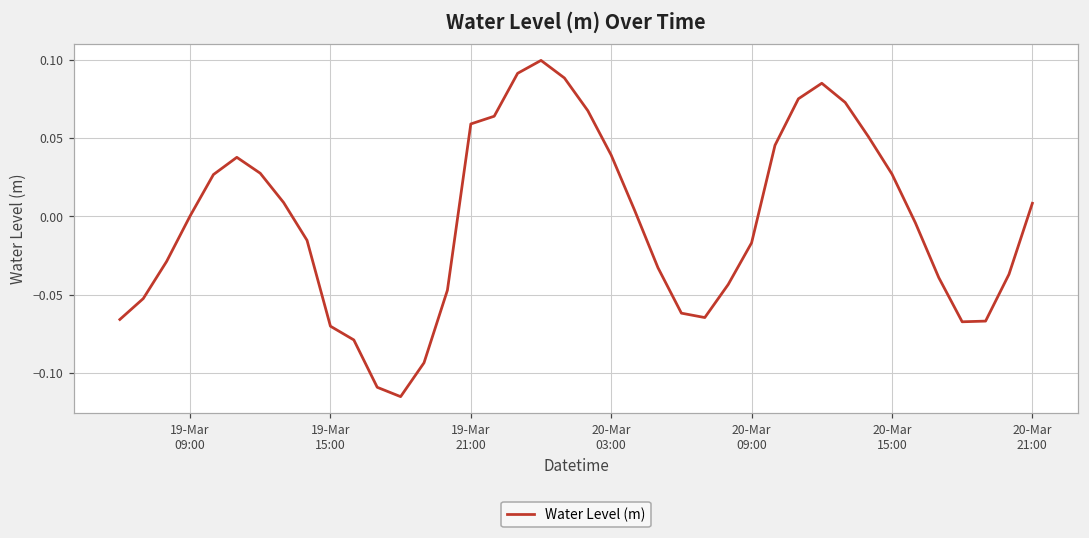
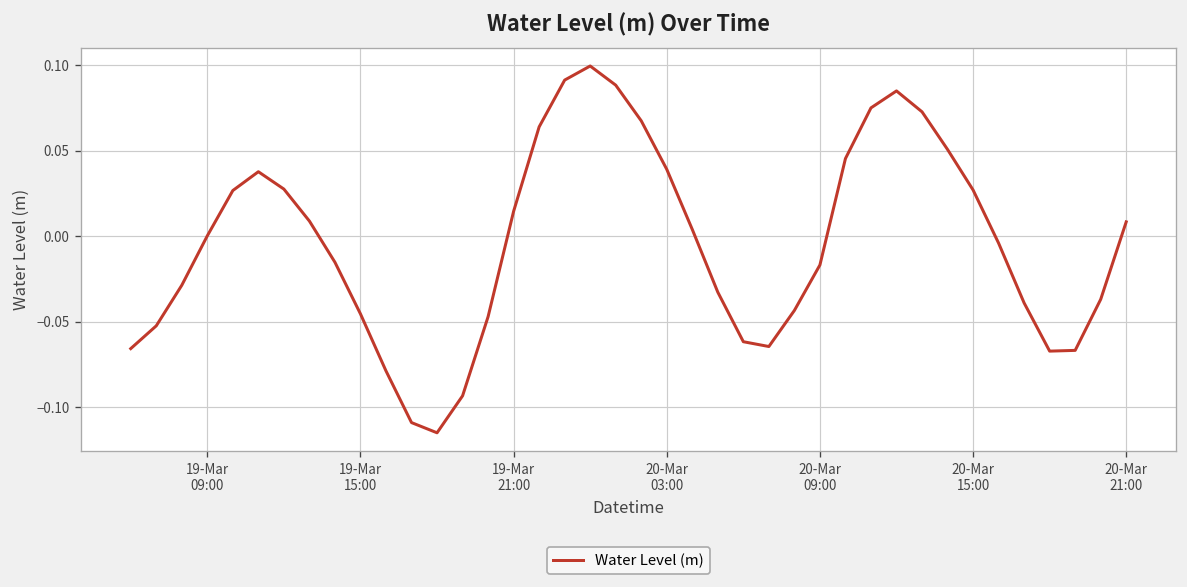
19-Mar 15:00: -0.070 -> -0.045
19-Mar 21:00: 0.059 -> 0.015
